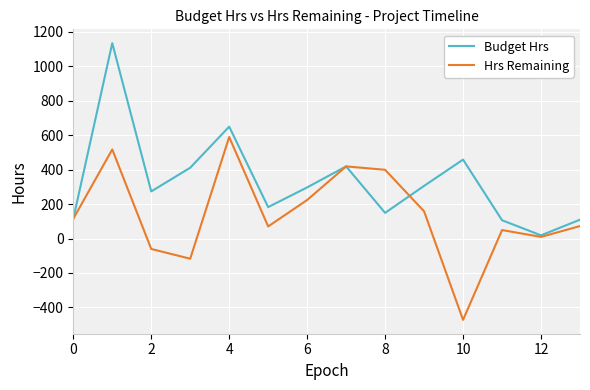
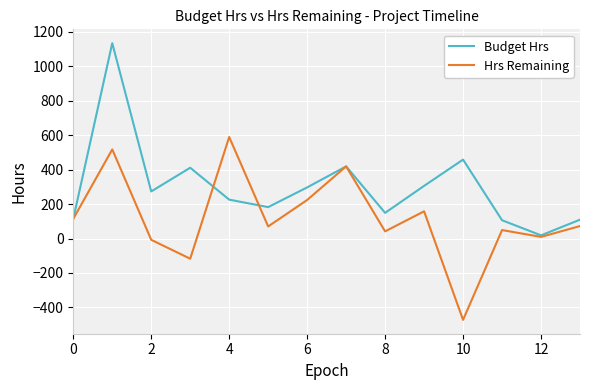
Hrs Remaining, 2: -60 -> -10
Budget Hrs, 4: 650 -> 230
Hrs Remaining, 8: 400 -> 40
